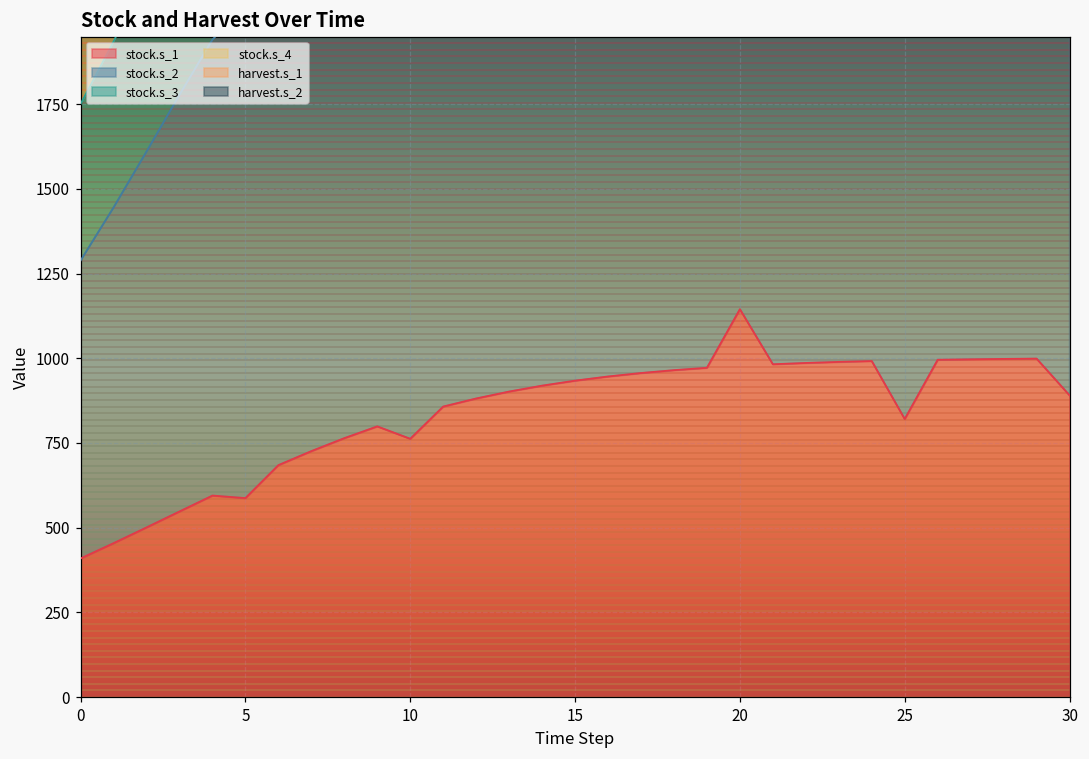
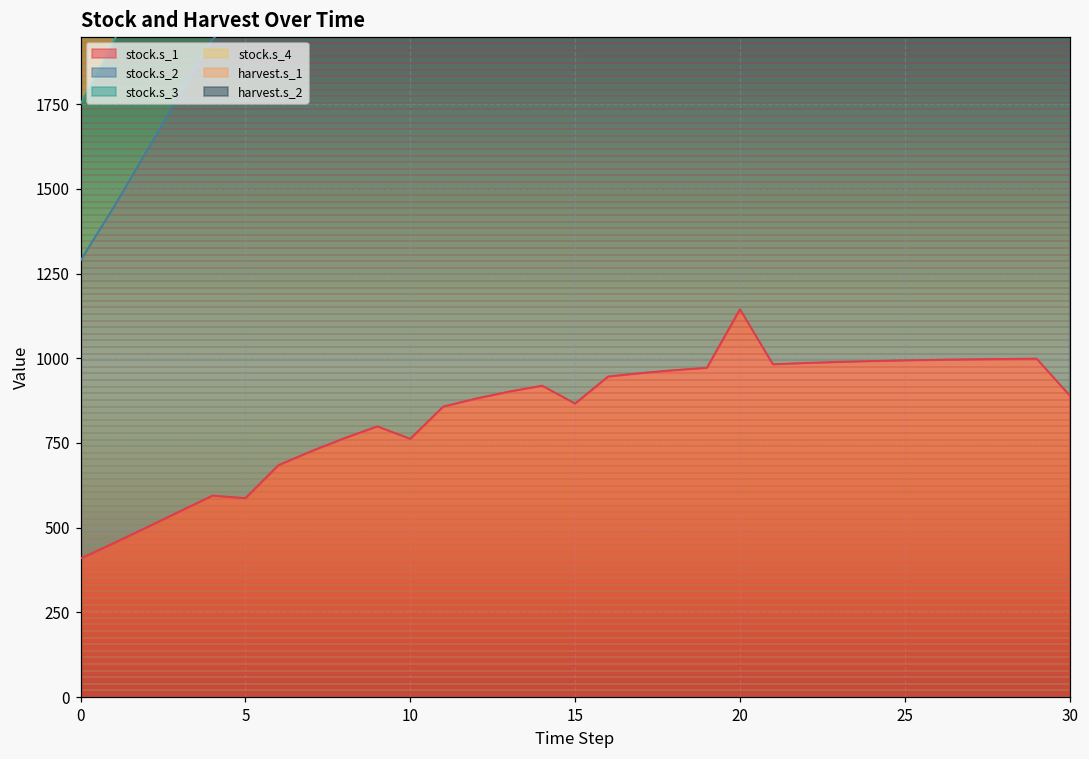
stock.s_1, 15: 930 -> 870
stock.s_1, 25: 820 -> 990
